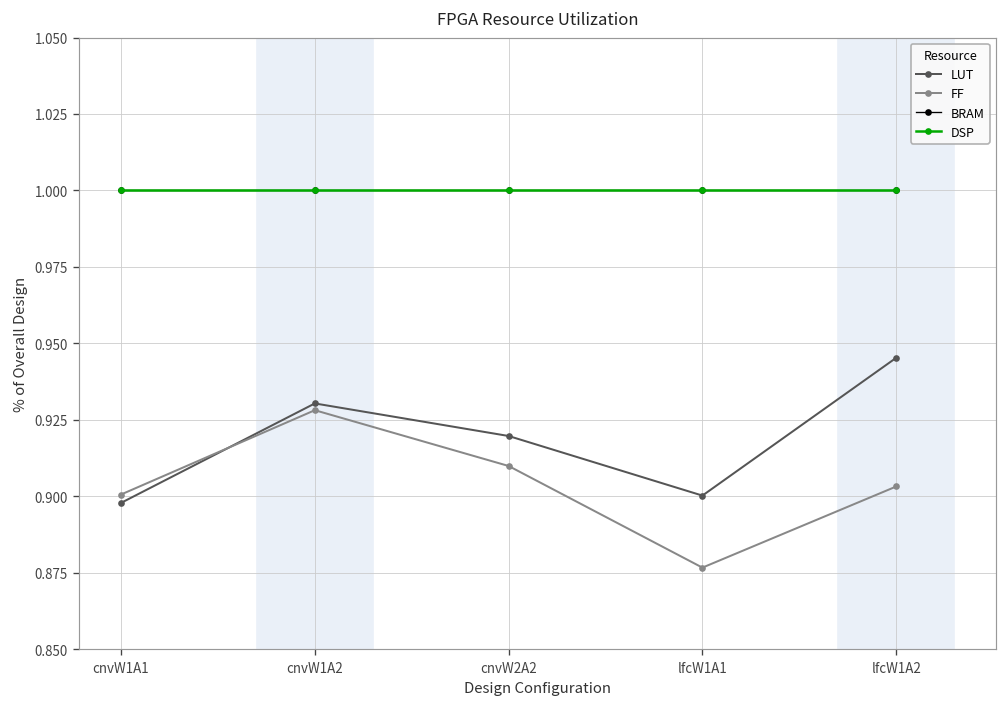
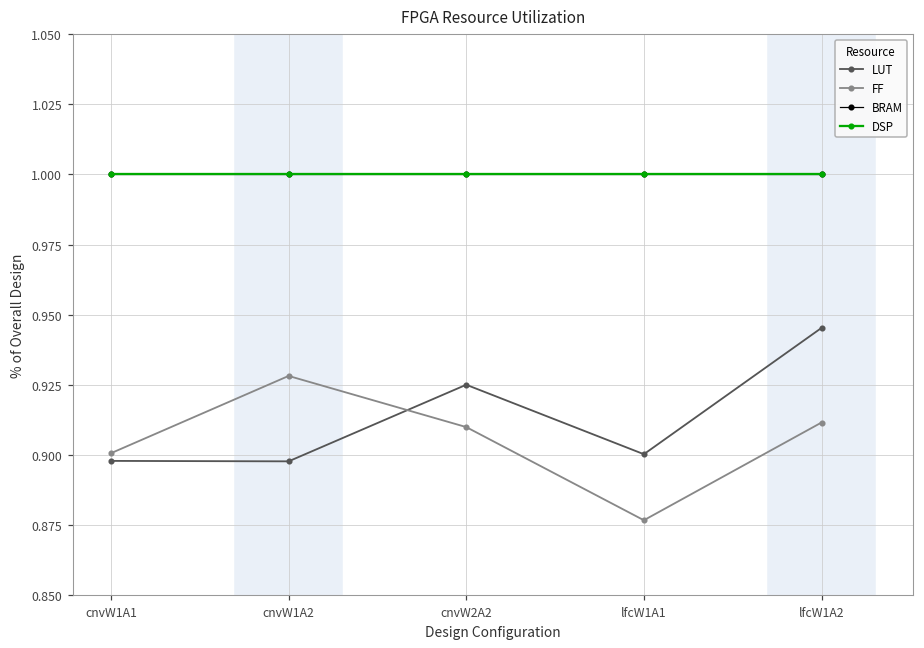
LUT, cnvW1A2: 0.930 -> 0.898
LUT, cnvW2A2: 0.920 -> 0.925
FF, lfcW1A2: 0.903 -> 0.911
